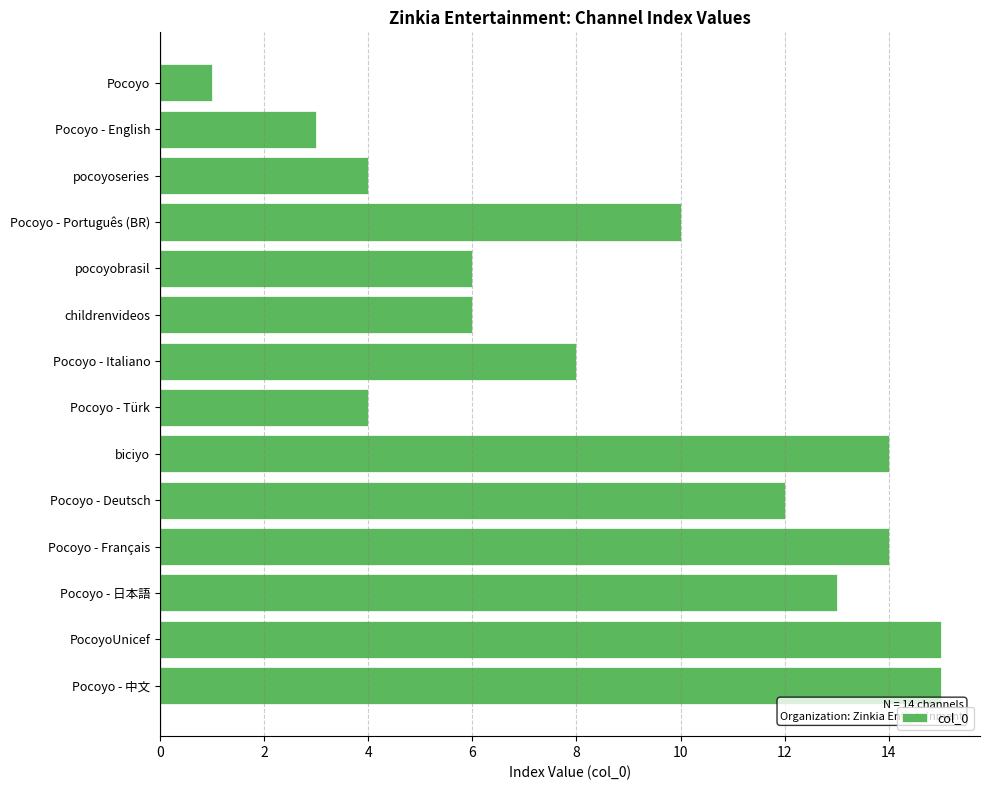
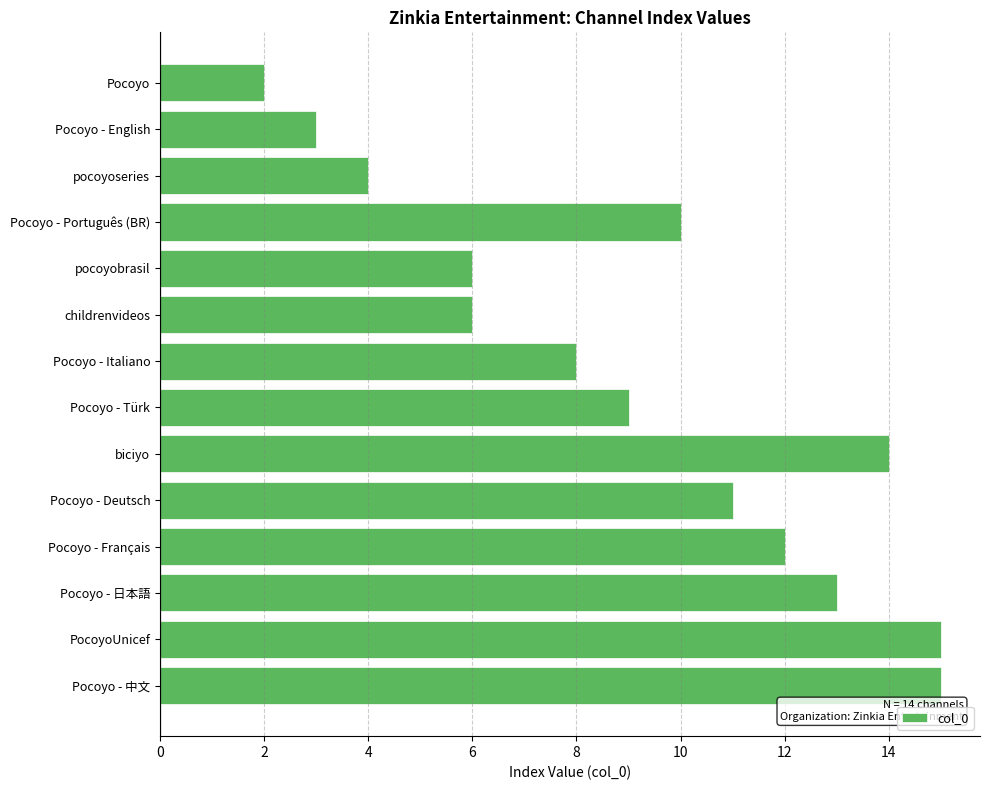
Pocoyo: 1 -> 2
Pocoyo - Türk: 4 -> 9
Pocoyo - Deutsch: 12 -> 11
Pocoyo - Français: 14 -> 12
